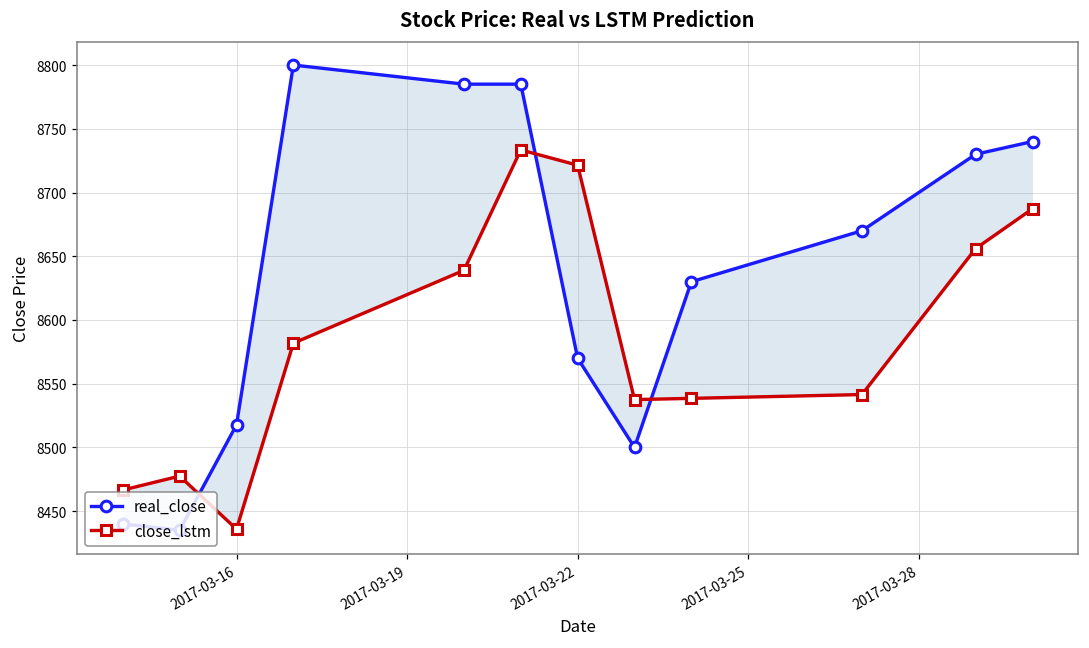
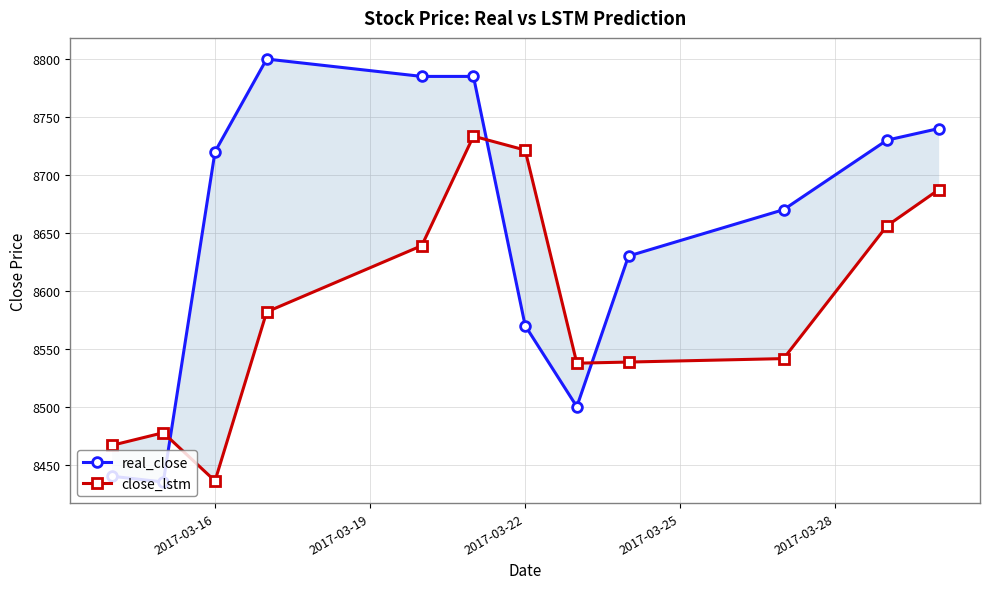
real_close, 2017-03-16: 8518 -> 8720
